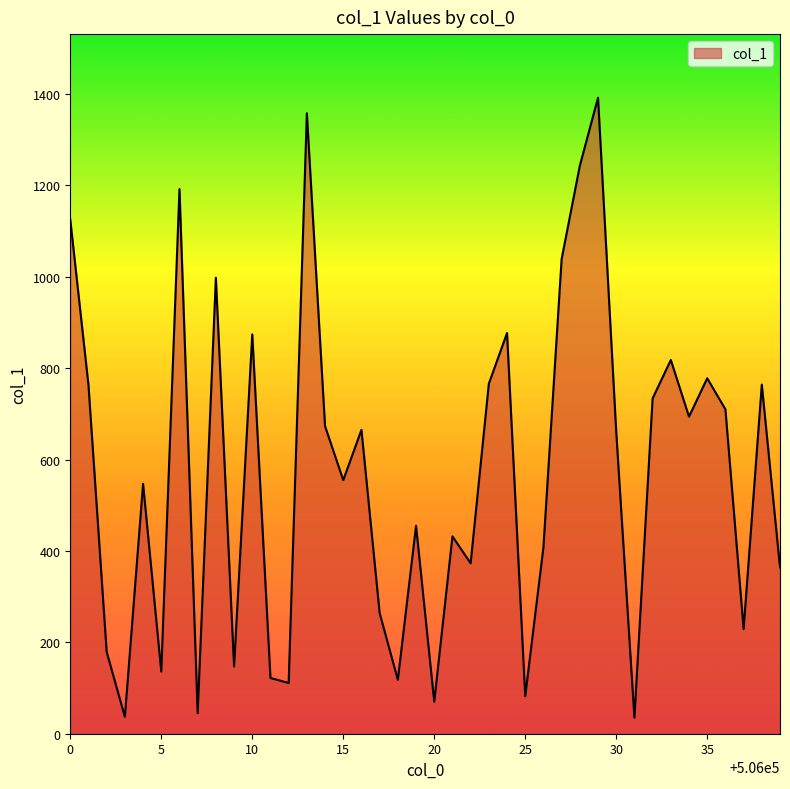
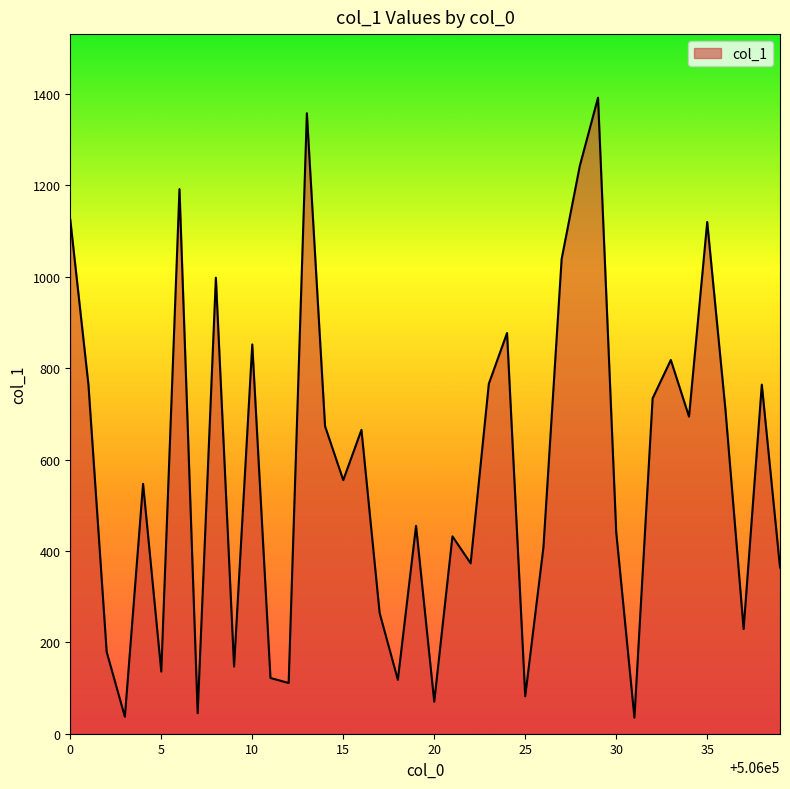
10: 870 -> 850
30: 660 -> 440
35: 780 -> 1120
